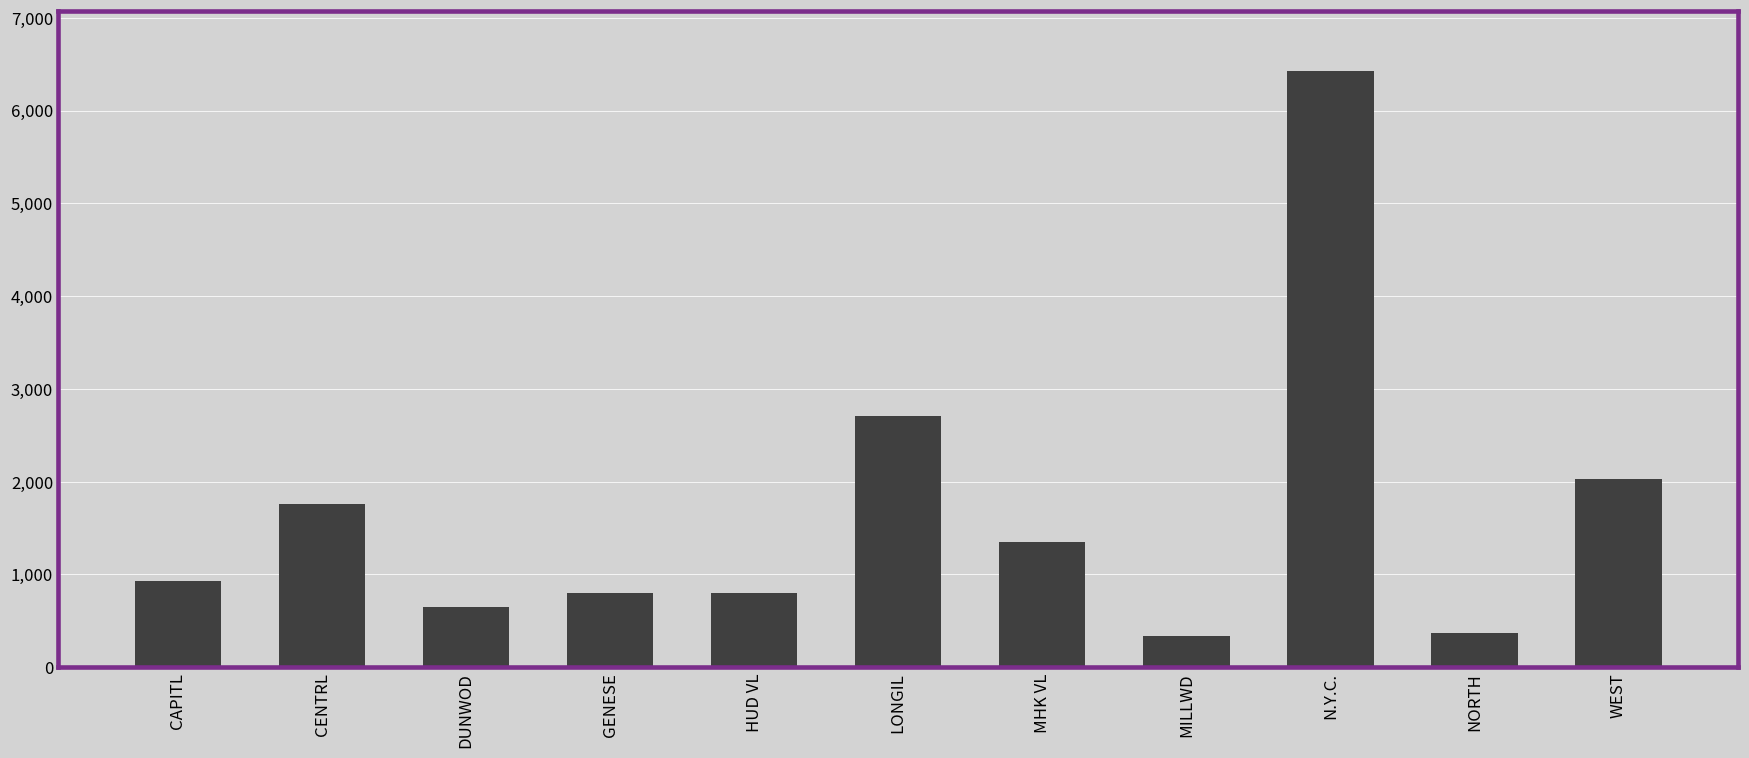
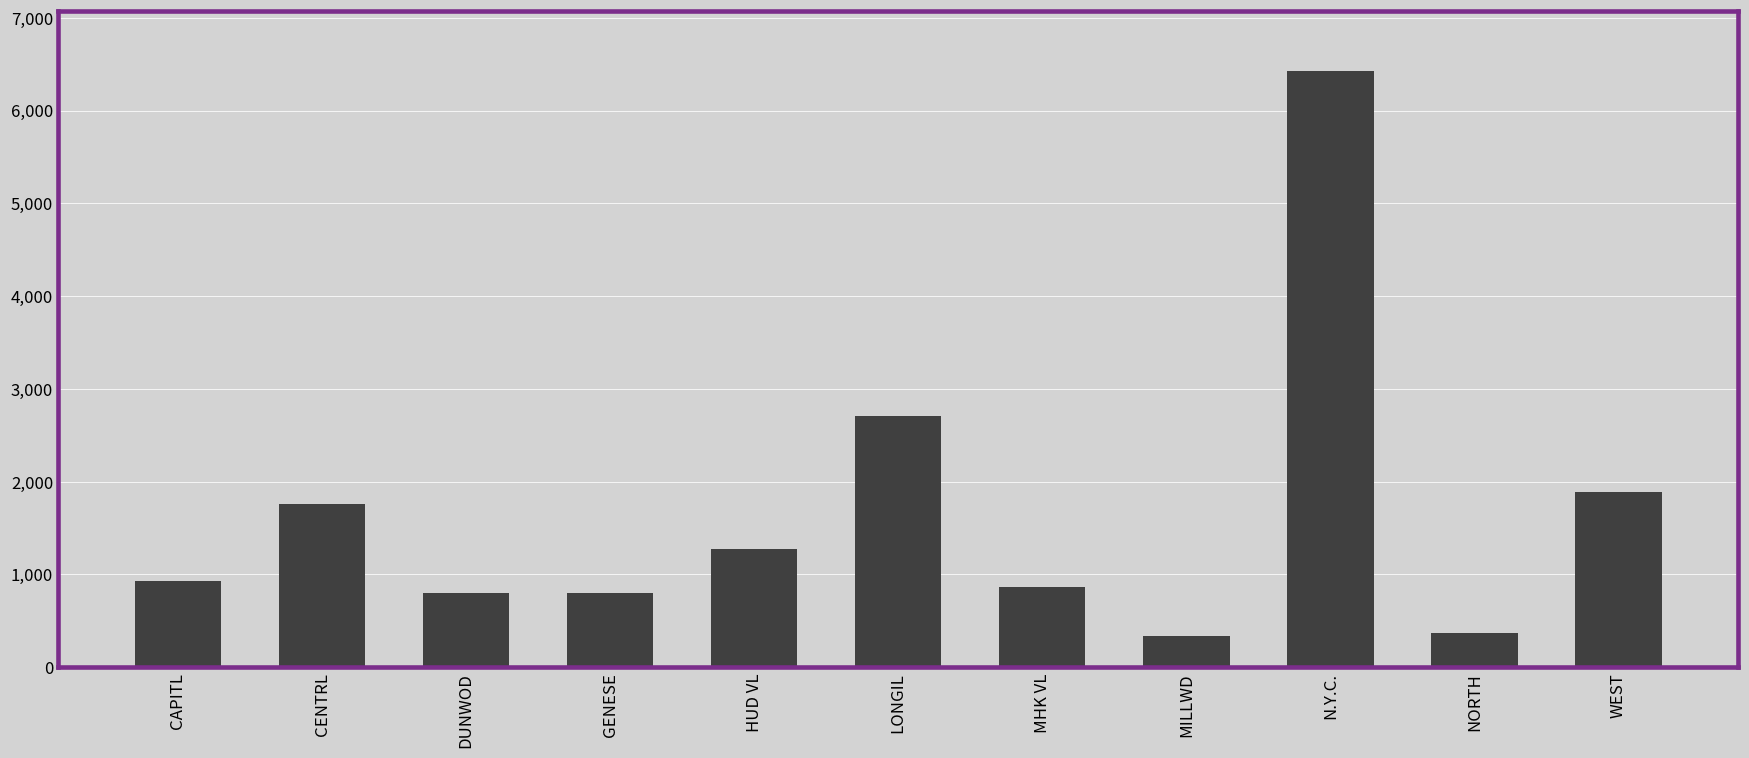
DUNWOD: 700 -> 800
HUD VL: 800 -> 1,300
MHK VL: 1,300 -> 900
WEST: 2,000 -> 1,900
